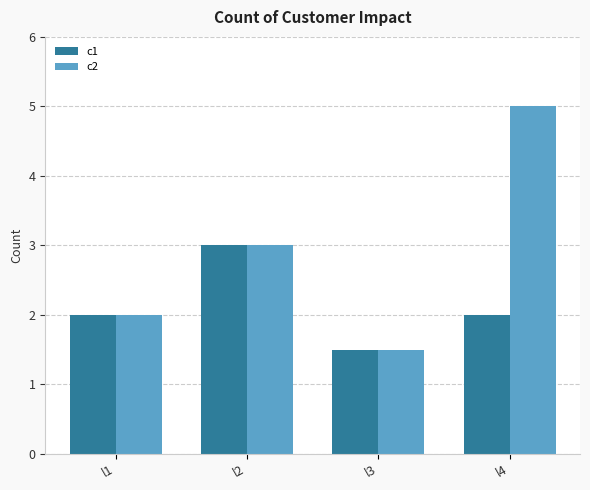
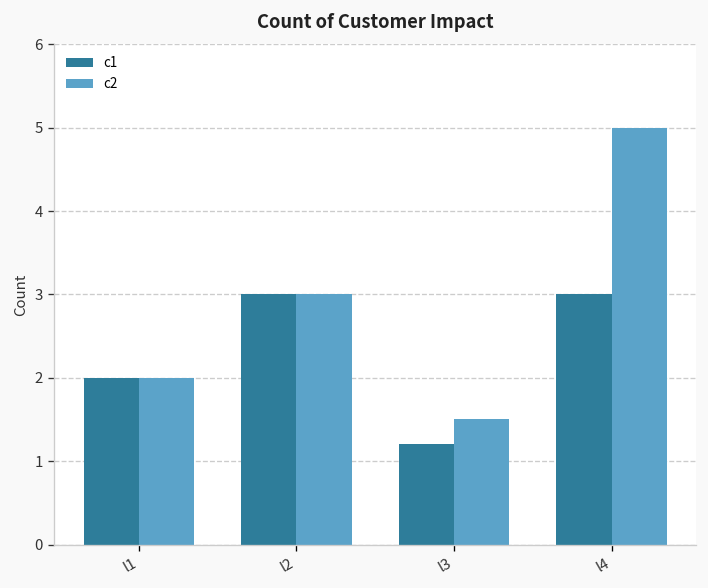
c1, l3: 1.5 -> 1.2
c1, l4: 2 -> 3
